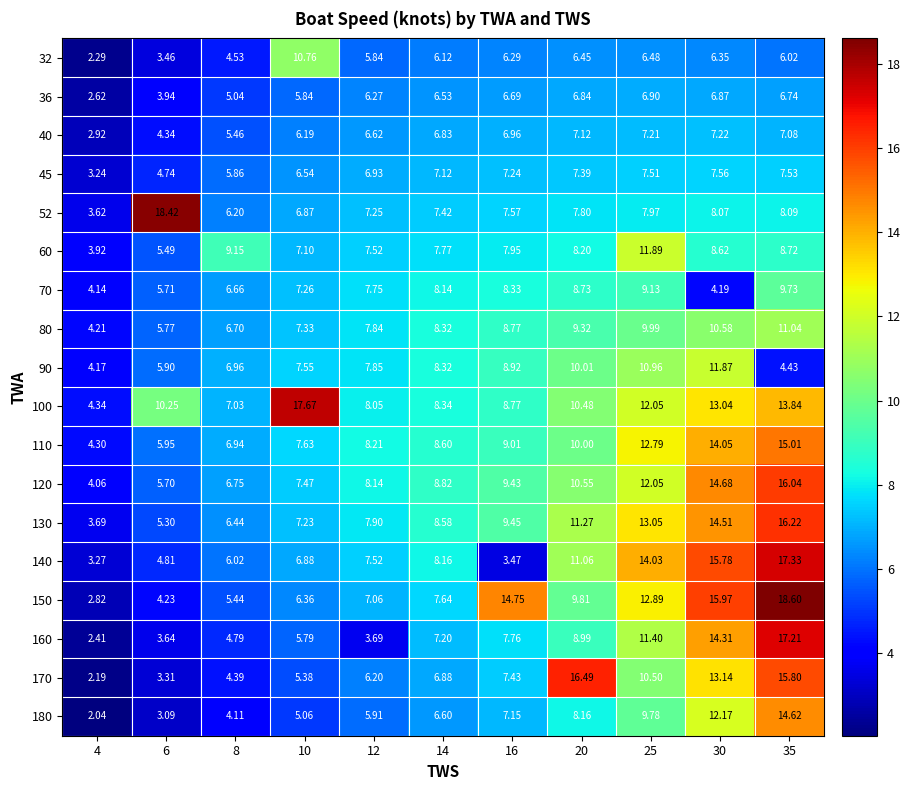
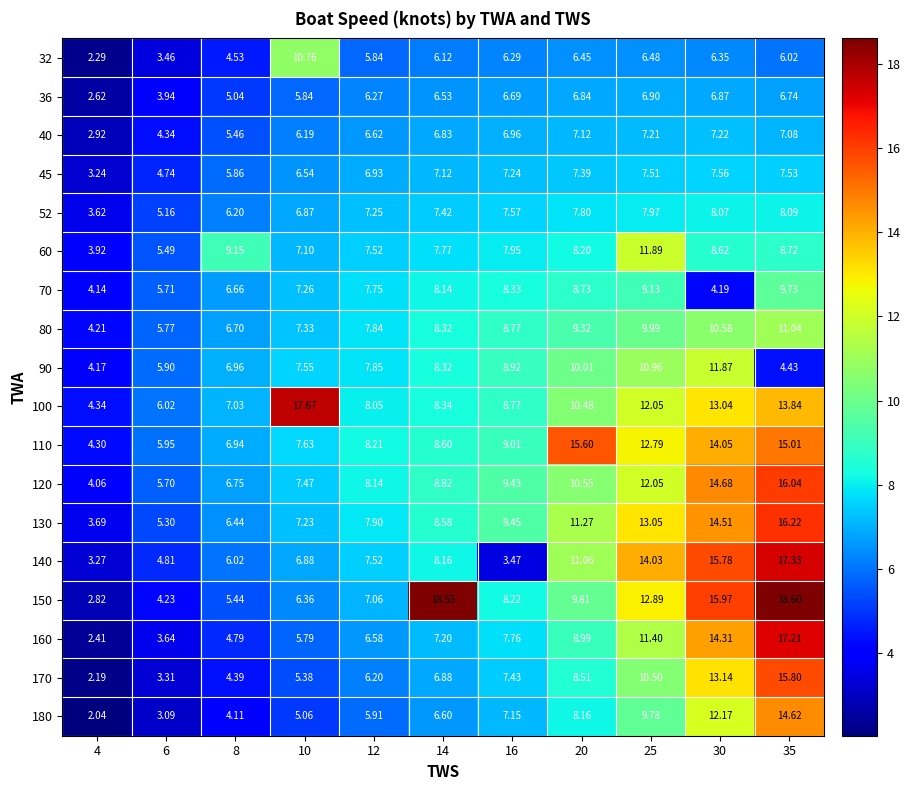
52, 6: 18.42 -> 5.16
100, 6: 10.25 -> 6.02
110, 20: 10.00 -> 15.60
150, 14: 7.64 -> 18.55
150, 16: 14.75 -> 8.22
160, 12: 3.69 -> 6.58
170, 20: 16.49 -> 8.51
